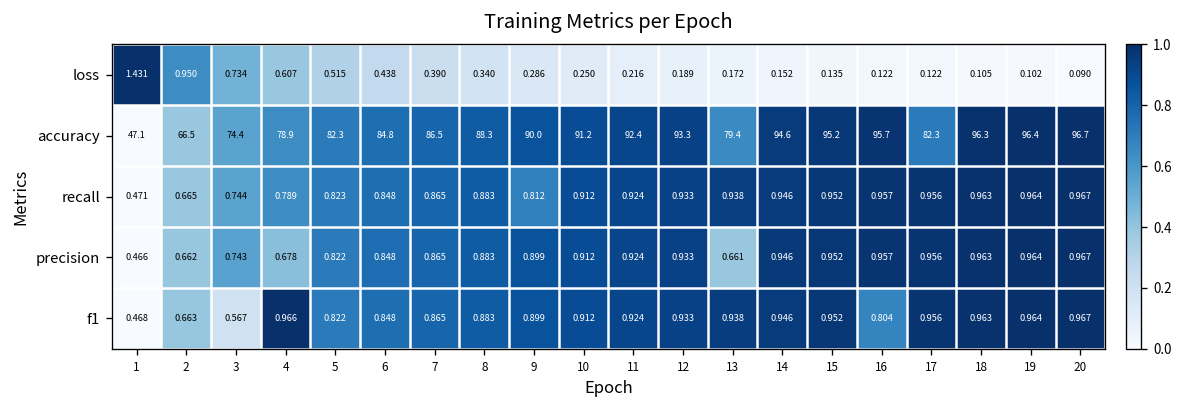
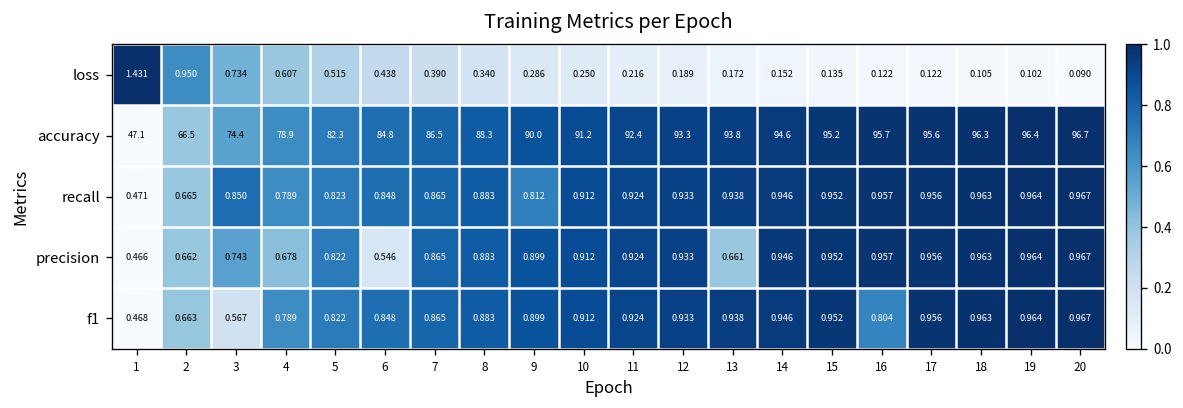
accuracy, 13: 79.4 -> 93.8
accuracy, 17: 82.3 -> 95.6
recall, 3: 0.744 -> 0.850
precision, 6: 0.848 -> 0.546
f1, 4: 0.966 -> 0.789
